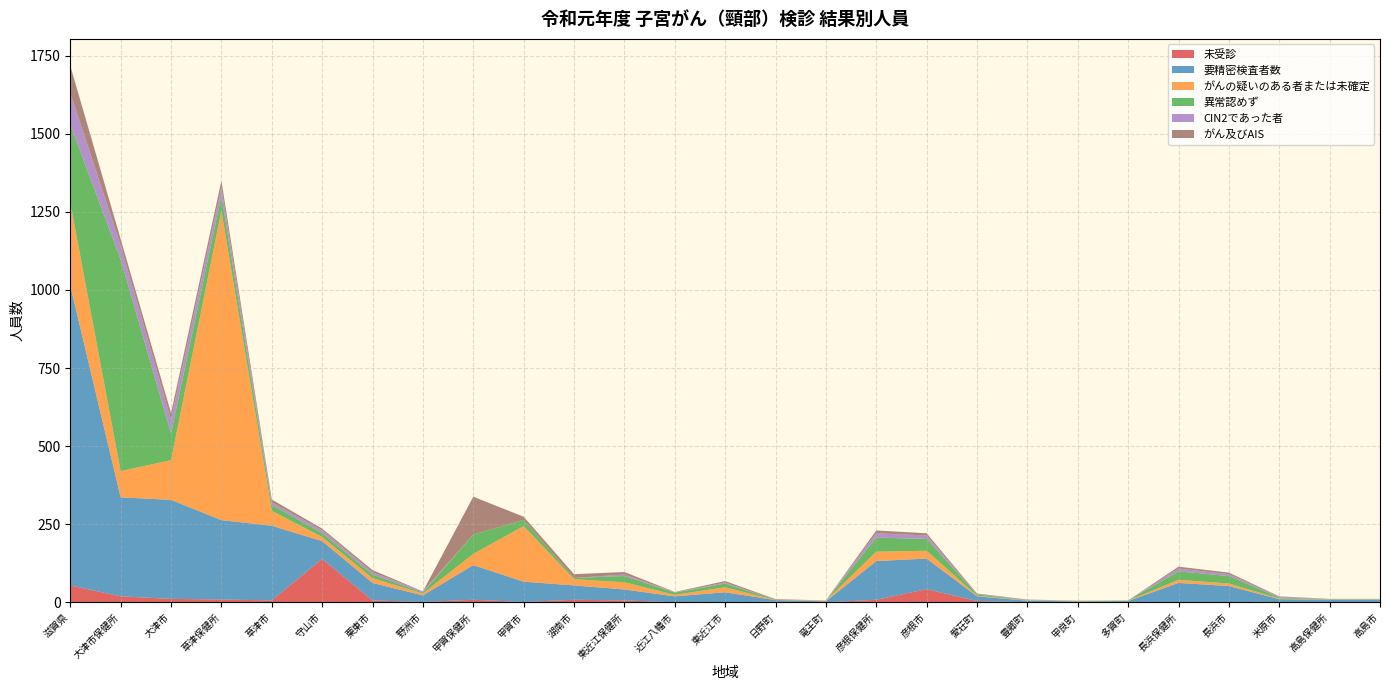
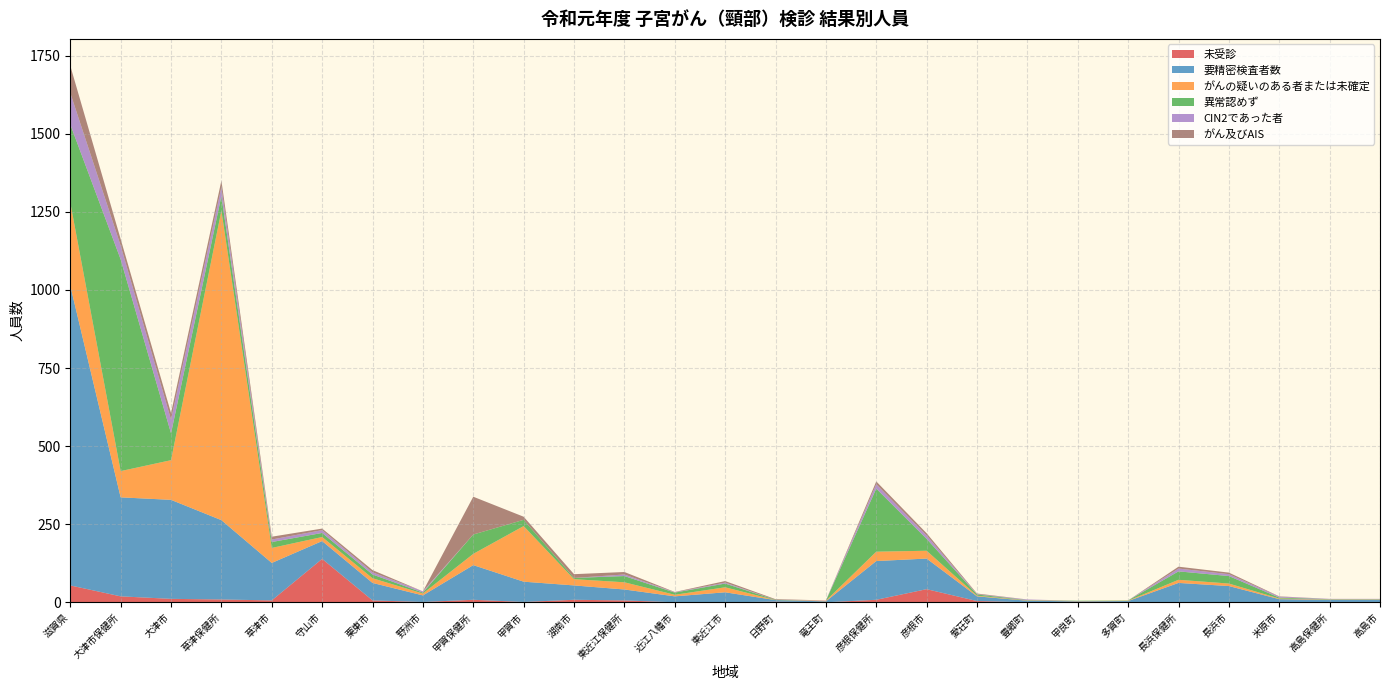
要精密検査者数, 草津市: 240 -> 120
異常認めず, 彦根保健所: 50 -> 200
